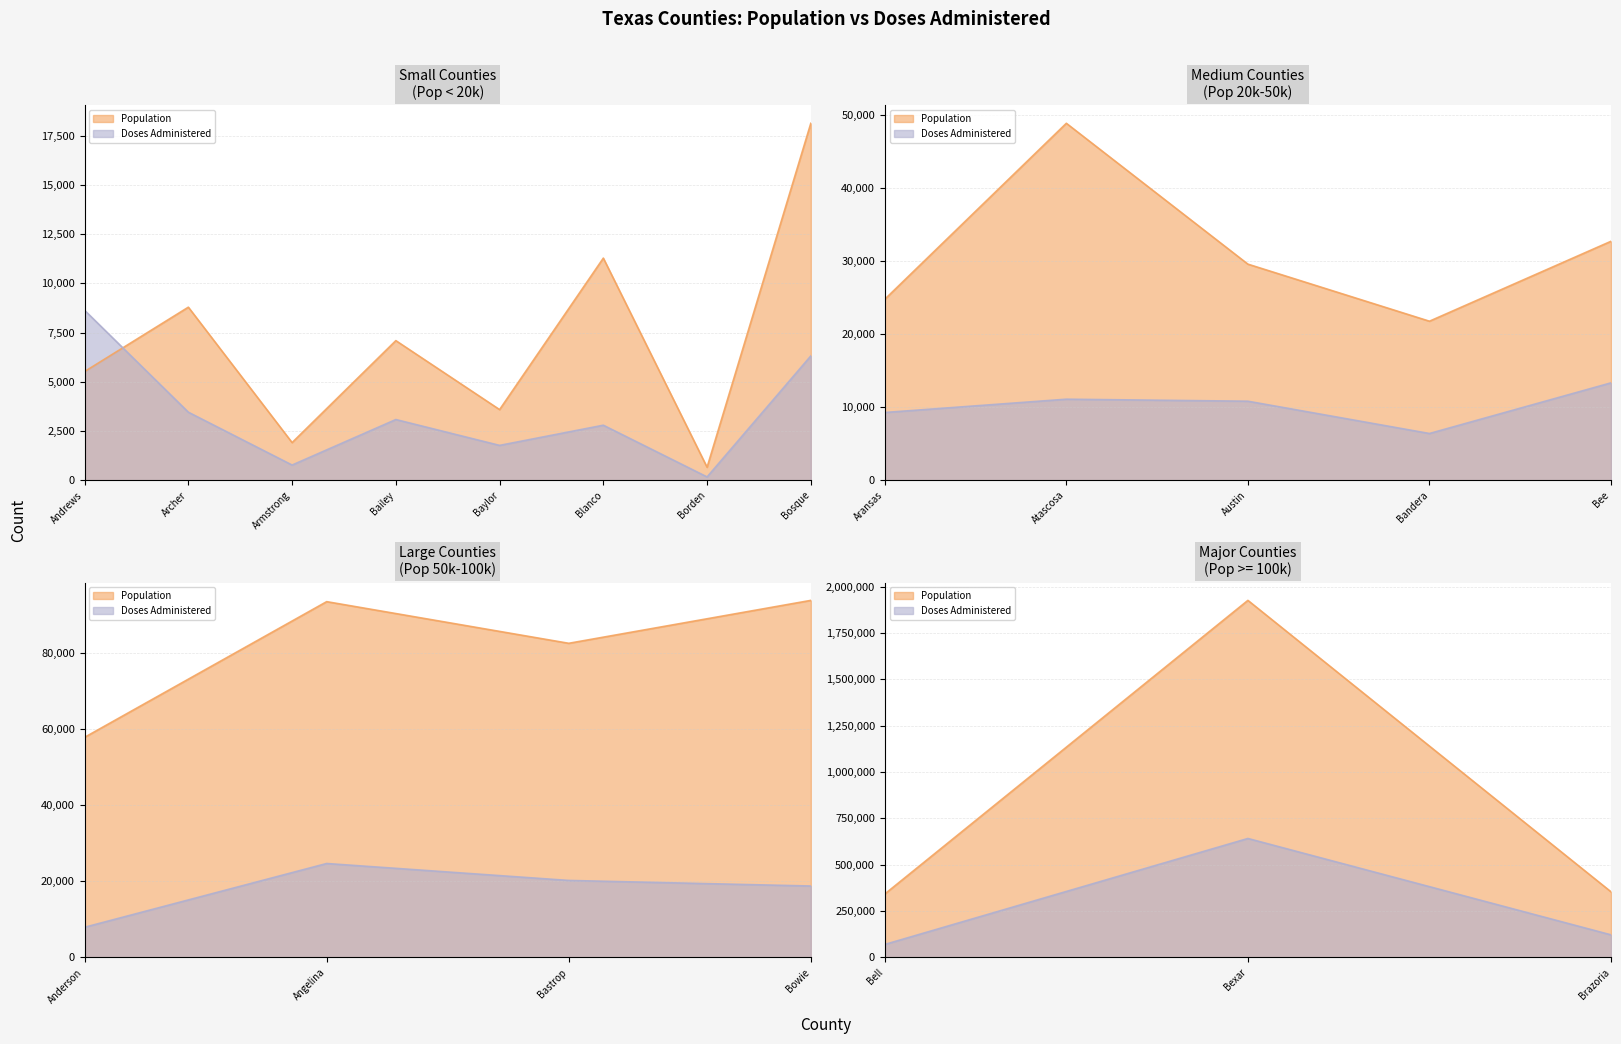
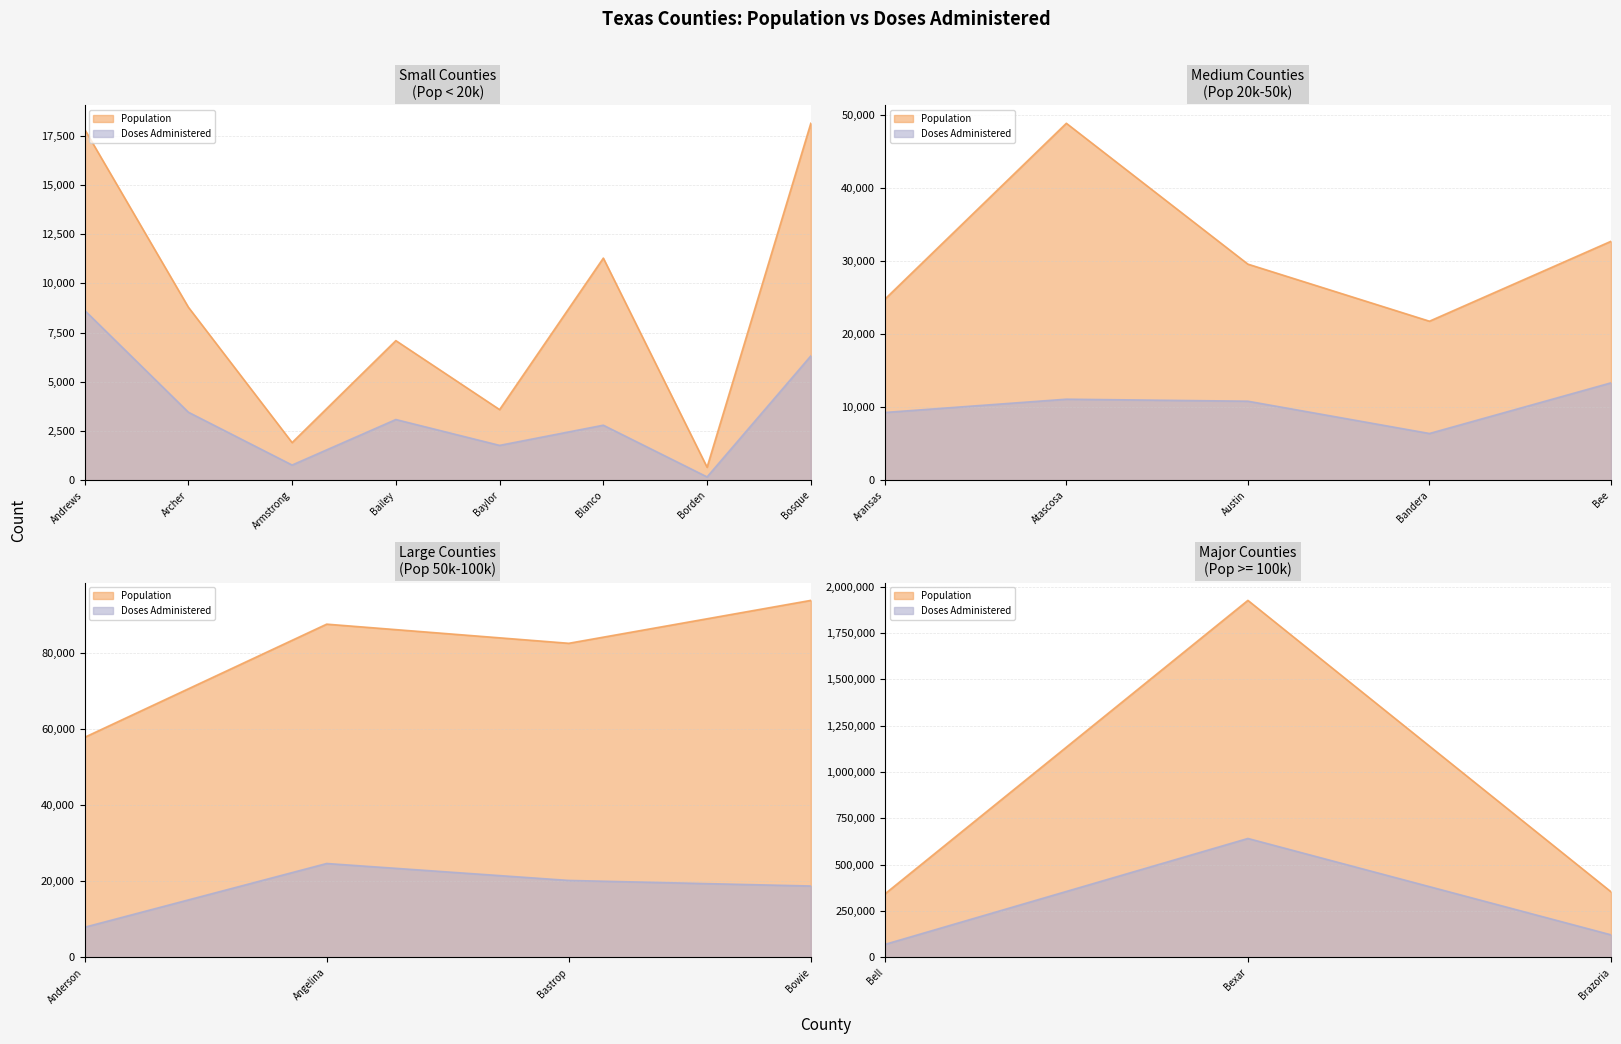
Small Counties (Pop < 20k), Population, Andrews: 5,500 -> 17,800
Large Counties (Pop 50k-100k), Population, Angelina: 94,000 -> 88,000
